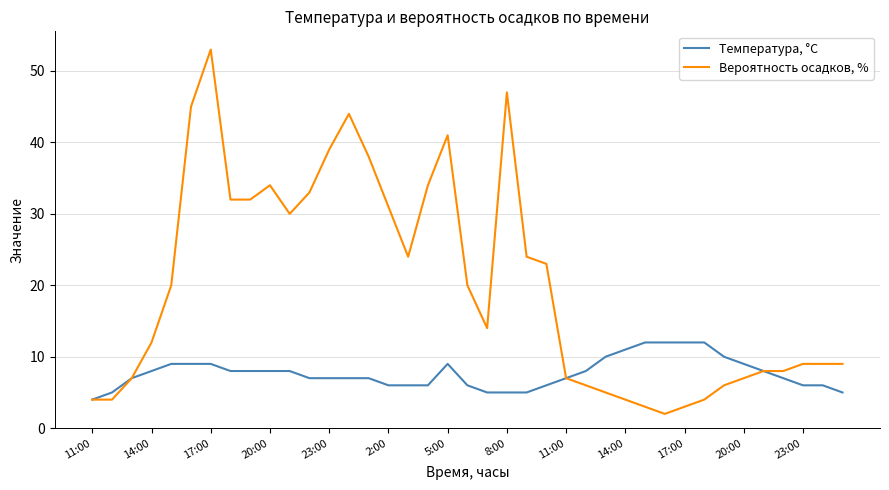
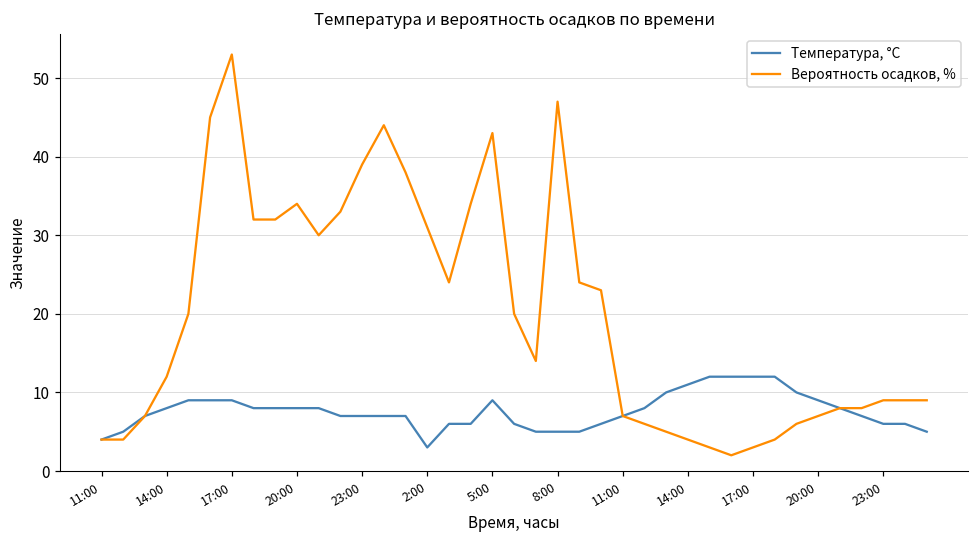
Температура, °C, 2:00: 6 -> 3
Вероятность осадков, %, 5:00: 41 -> 43
